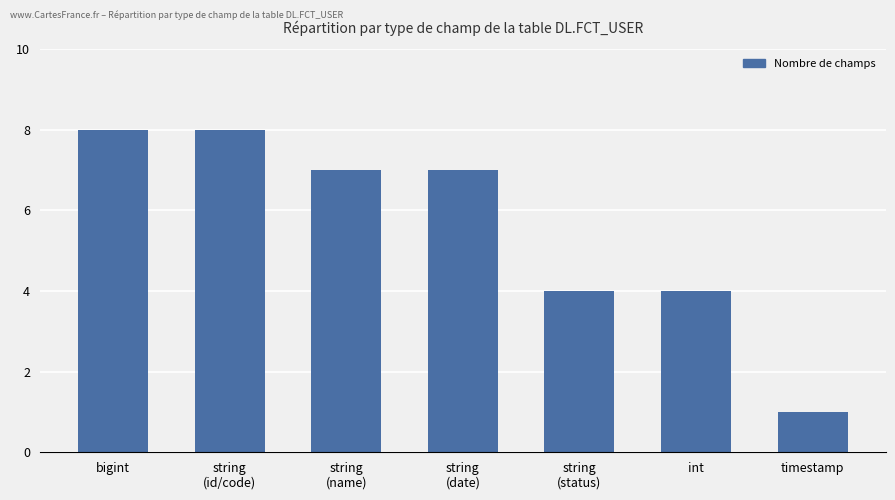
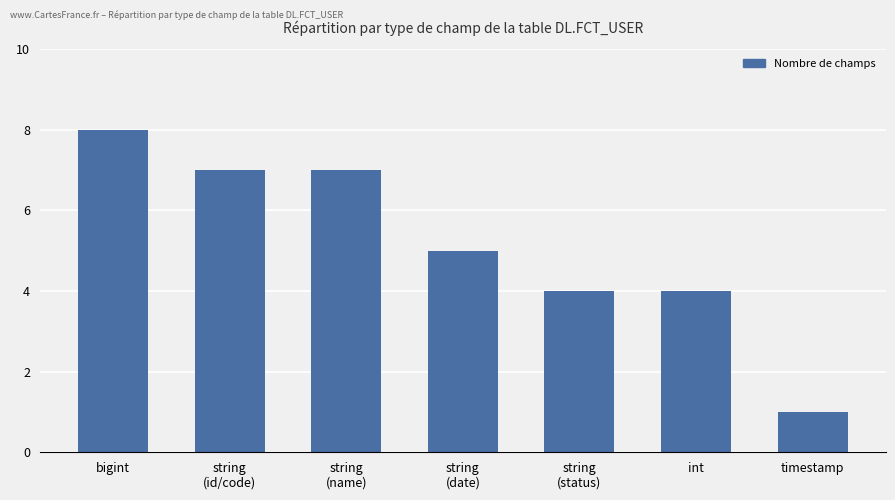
string (id/code): 8 -> 7
string (date): 7 -> 5
